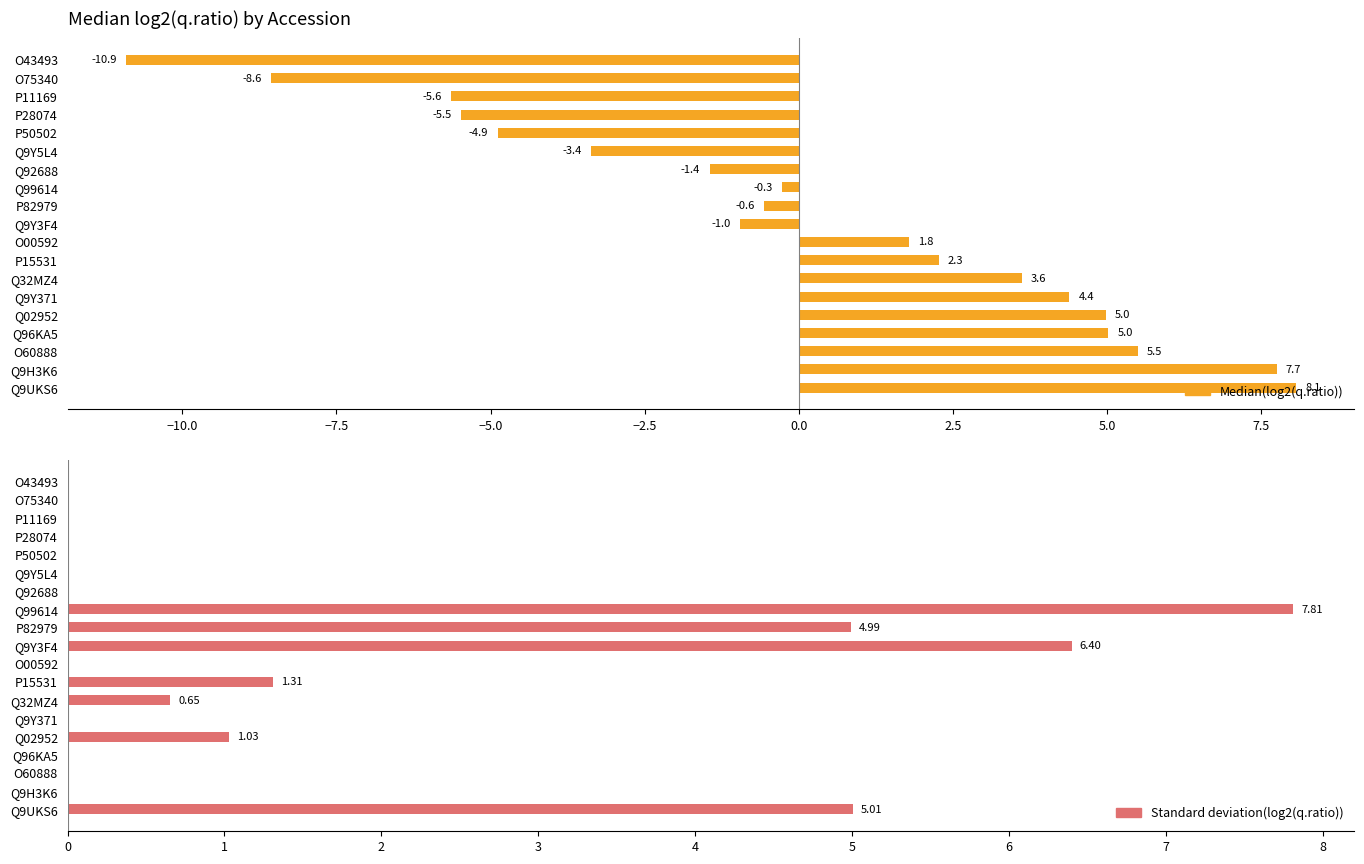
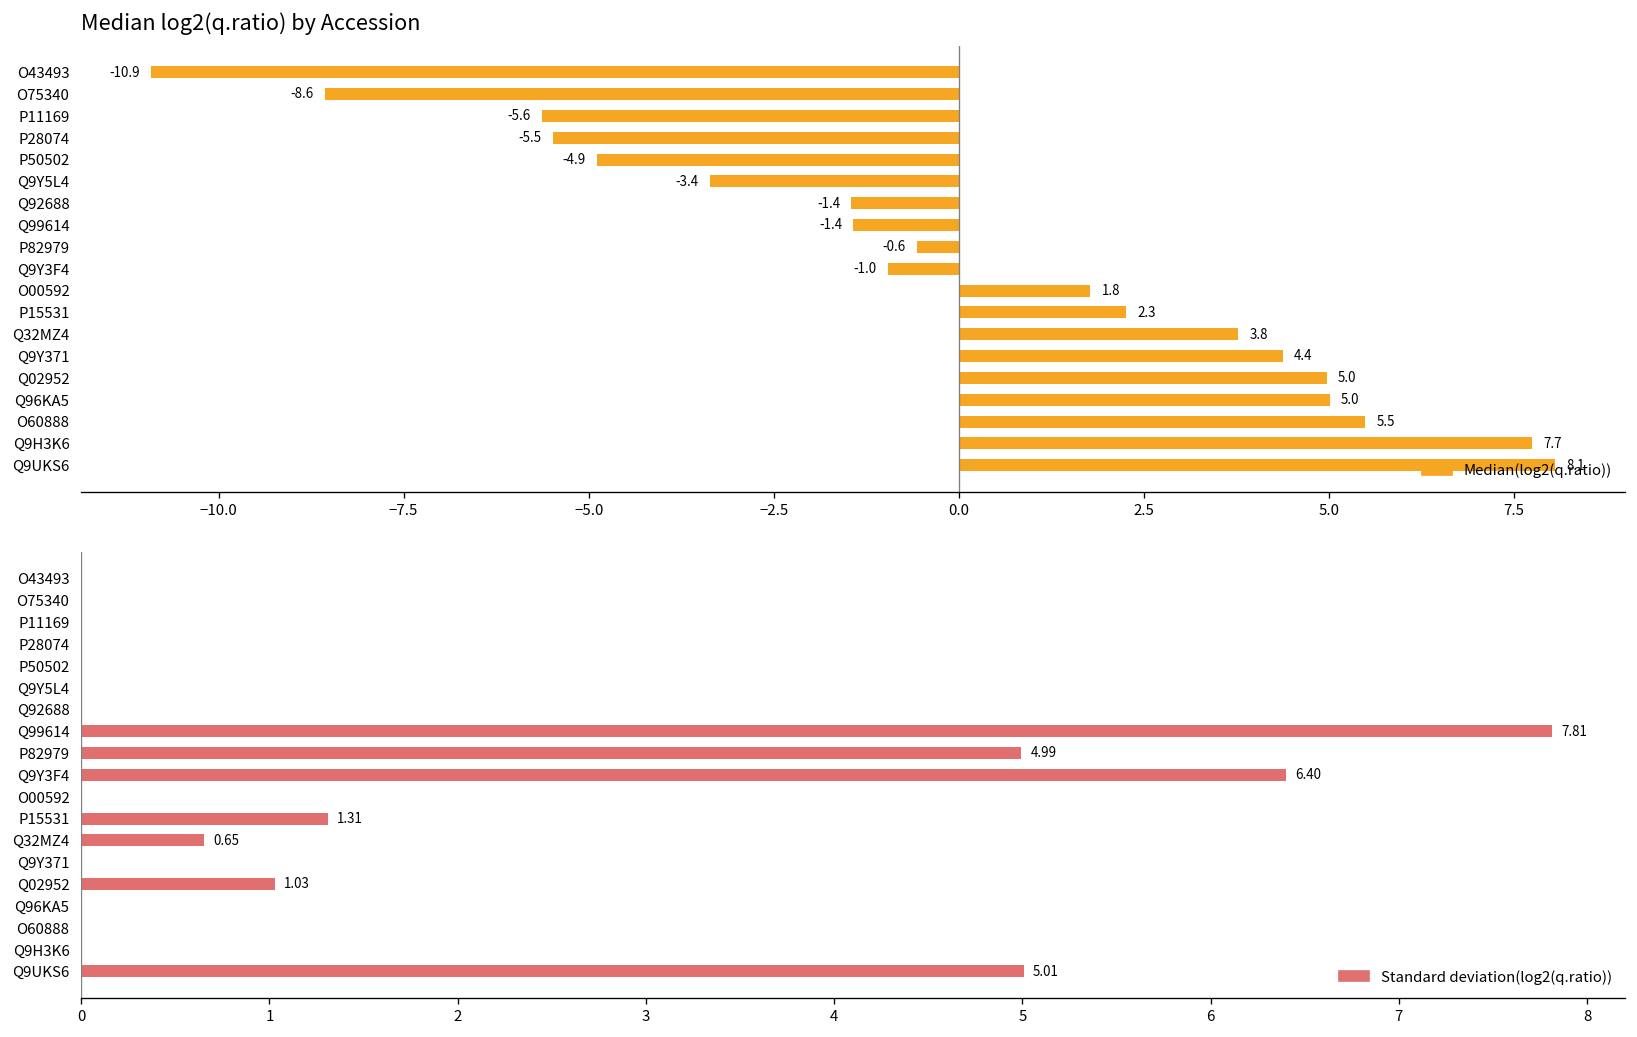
Median log2(q.ratio) by Accession, Q99614: -0.3 -> -1.4
Median log2(q.ratio) by Accession, Q32MZ4: 3.6 -> 3.8
